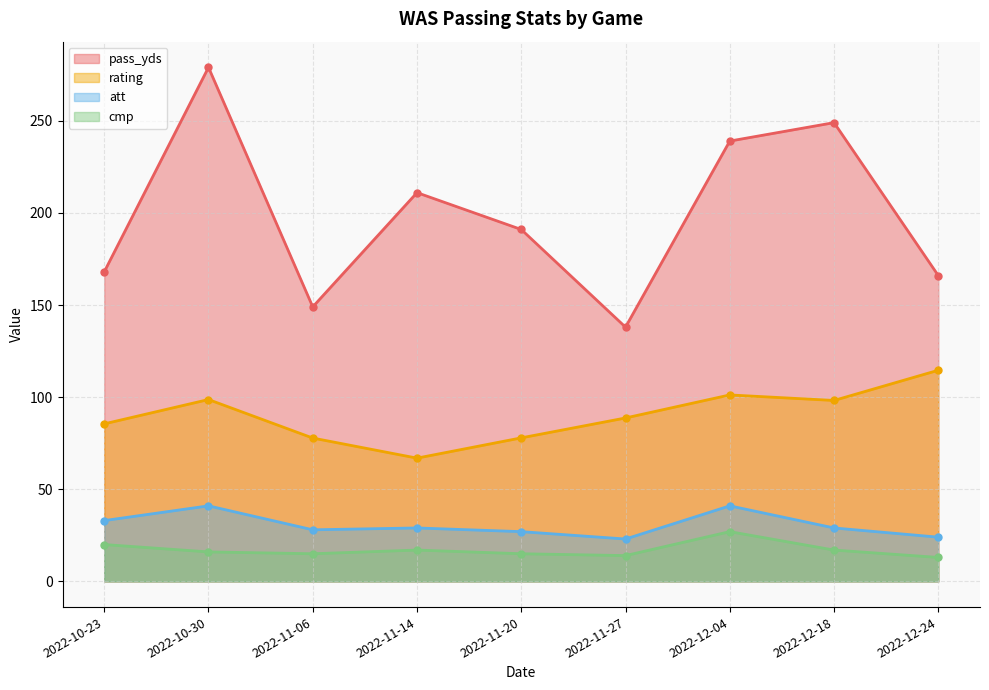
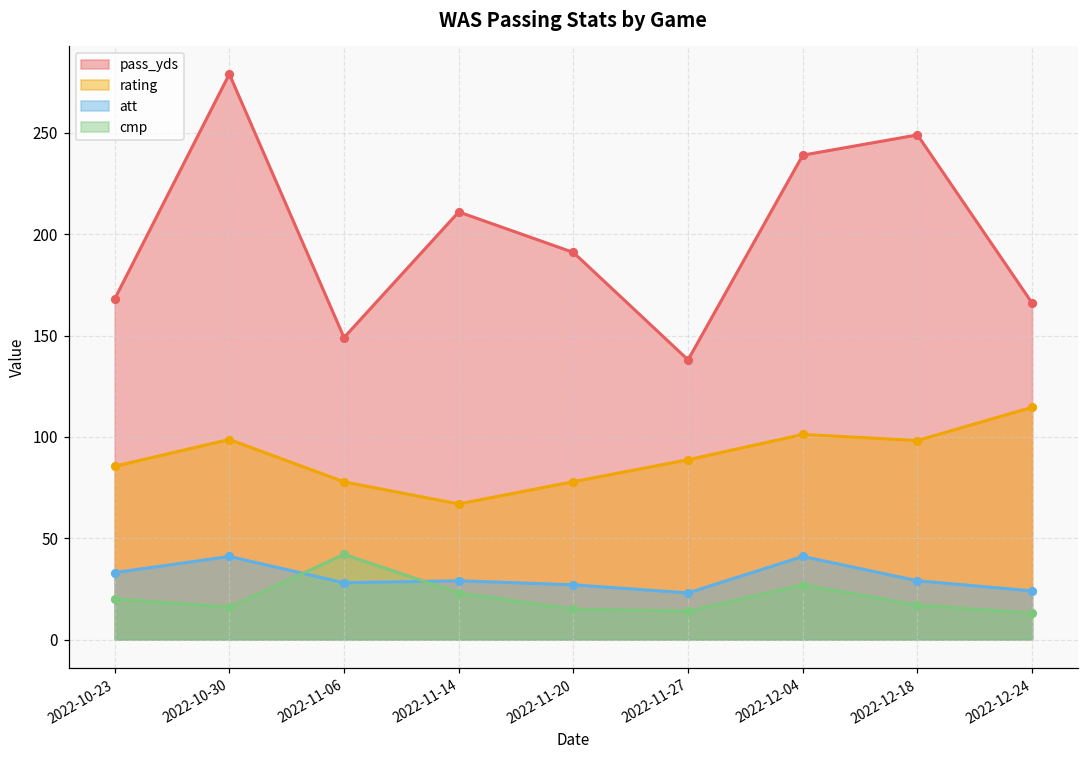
cmp, 2022-11-06: 15 -> 42
cmp, 2022-11-14: 17 -> 23
